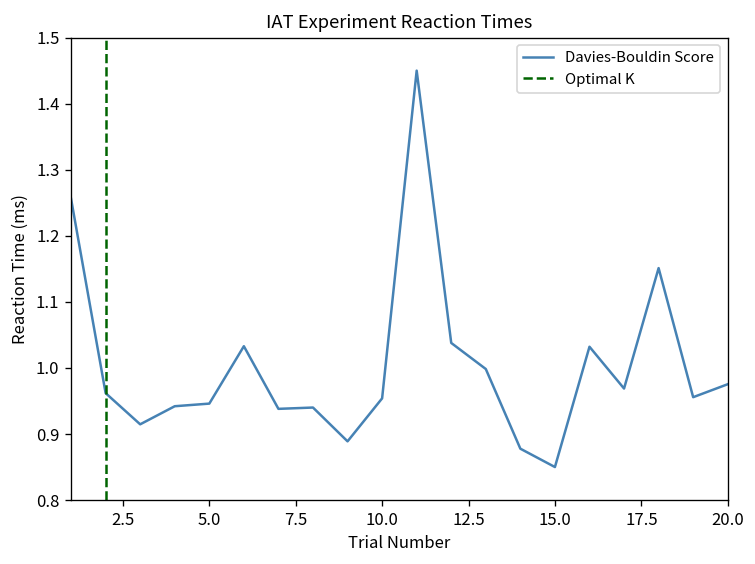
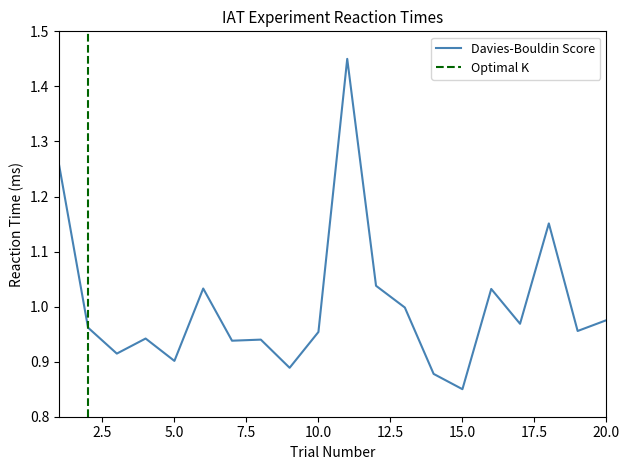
5.0: 0.95 -> 0.90
